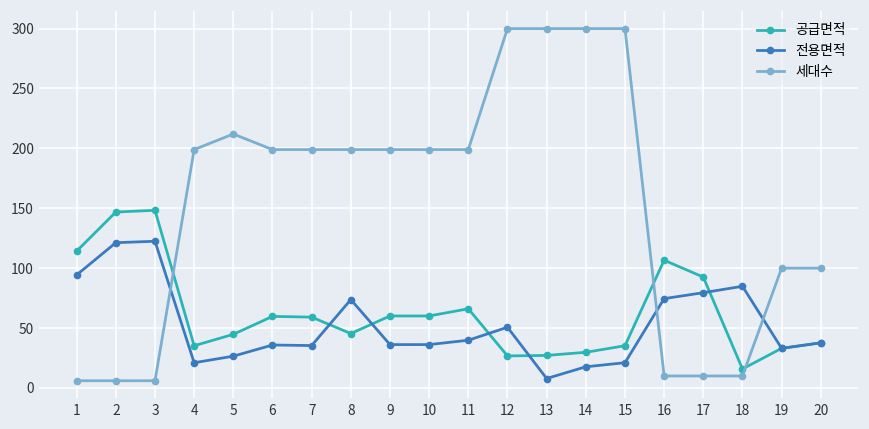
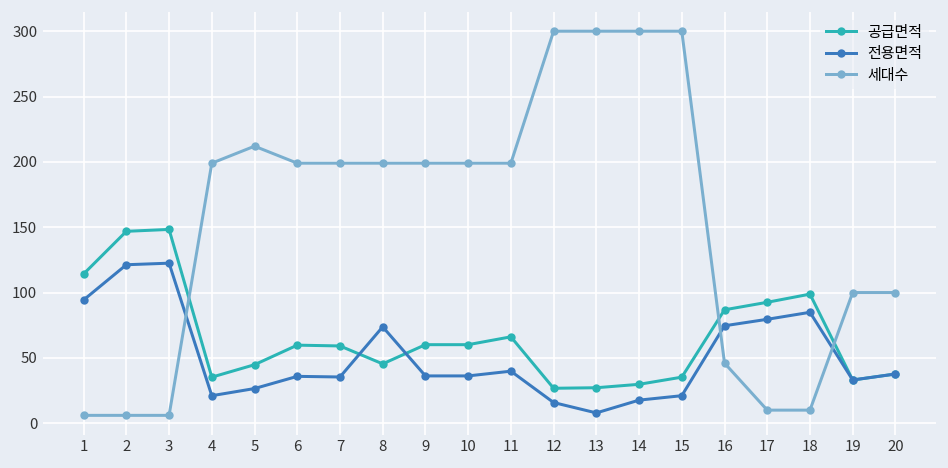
전용면적, 12: 51 -> 16
공급면적, 16: 107 -> 87
세대수, 16: 10 -> 46
공급면적, 18: 16 -> 99
